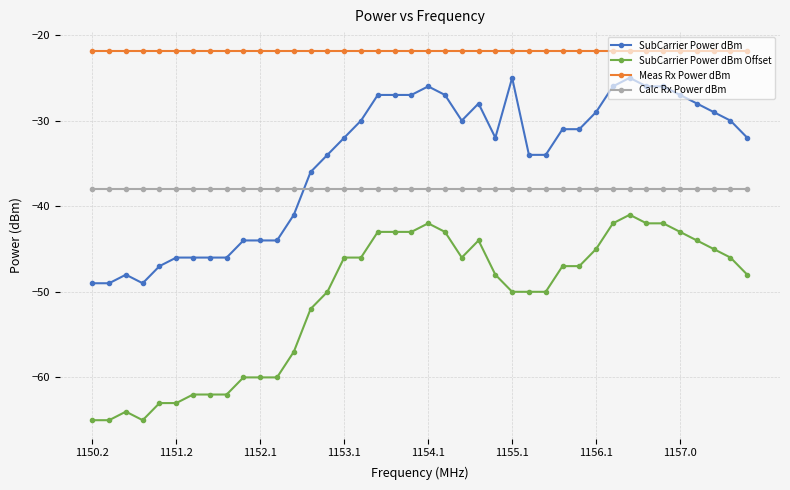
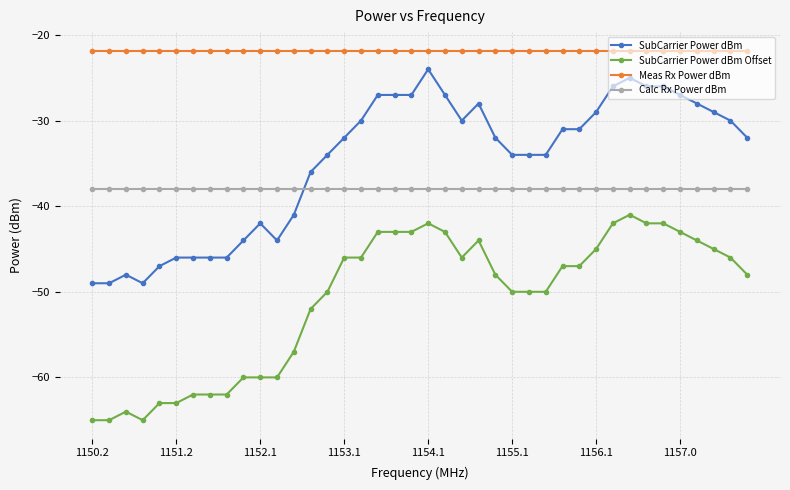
SubCarrier Power dBm, 1152.1: -44 -> -42
SubCarrier Power dBm, 1154.1: -26 -> -24
SubCarrier Power dBm, 1155.1: -25 -> -34
